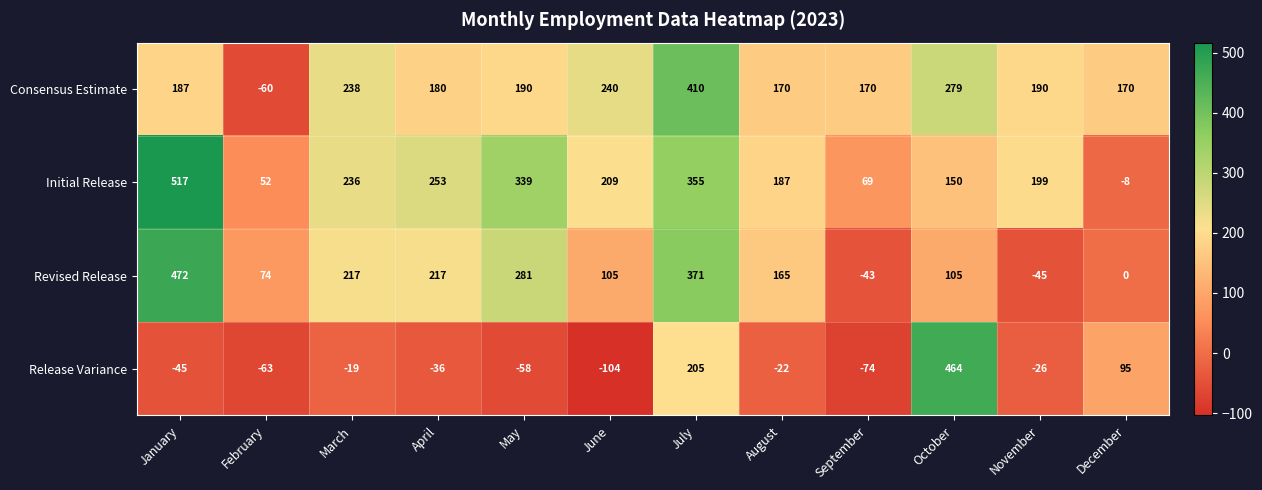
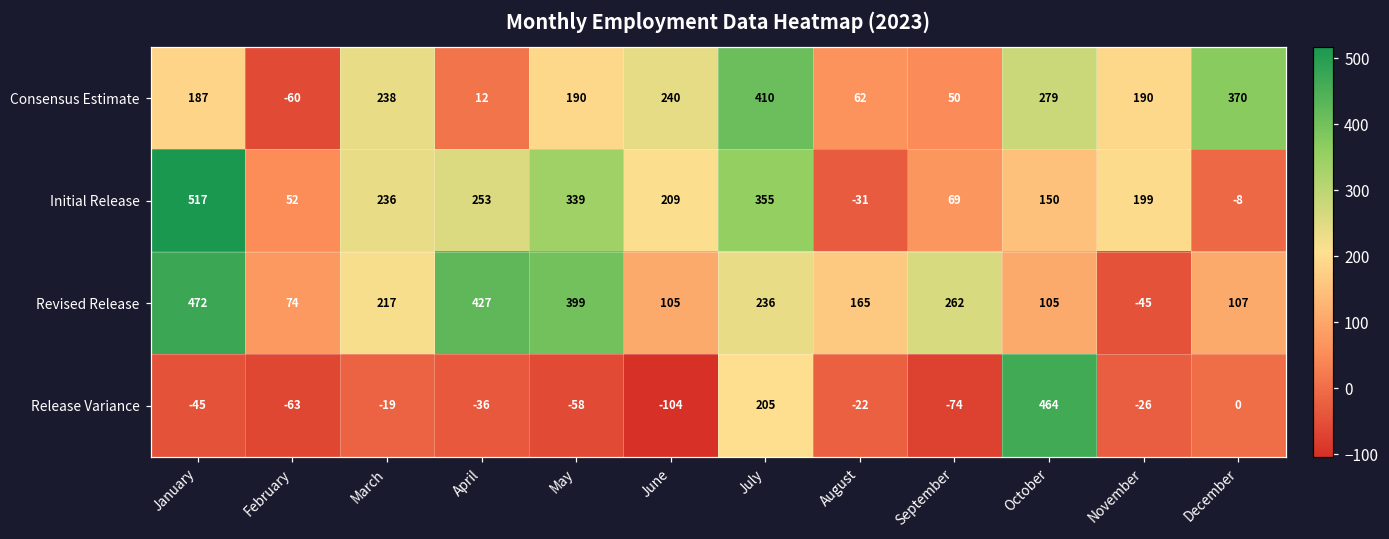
Consensus Estimate, April: 180 -> 12
Consensus Estimate, August: 170 -> 62
Consensus Estimate, September: 170 -> 50
Consensus Estimate, December: 170 -> 370
Initial Release, August: 187 -> -31
Revised Release, April: 217 -> 427
Revised Release, May: 281 -> 399
Revised Release, July: 371 -> 236
Revised Release, September: -43 -> 262
Revised Release, December: 0 -> 107
Release Variance, December: 95 -> 0
